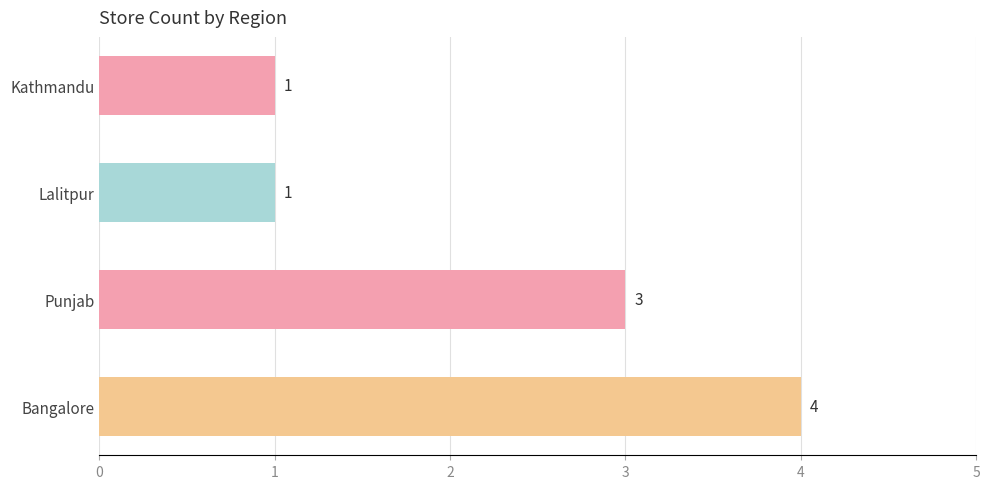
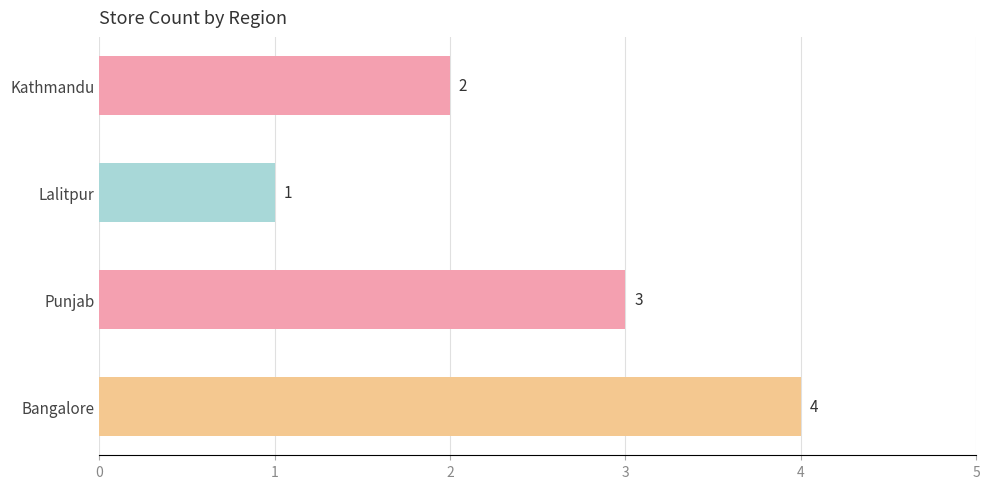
Kathmandu: 1 -> 2
